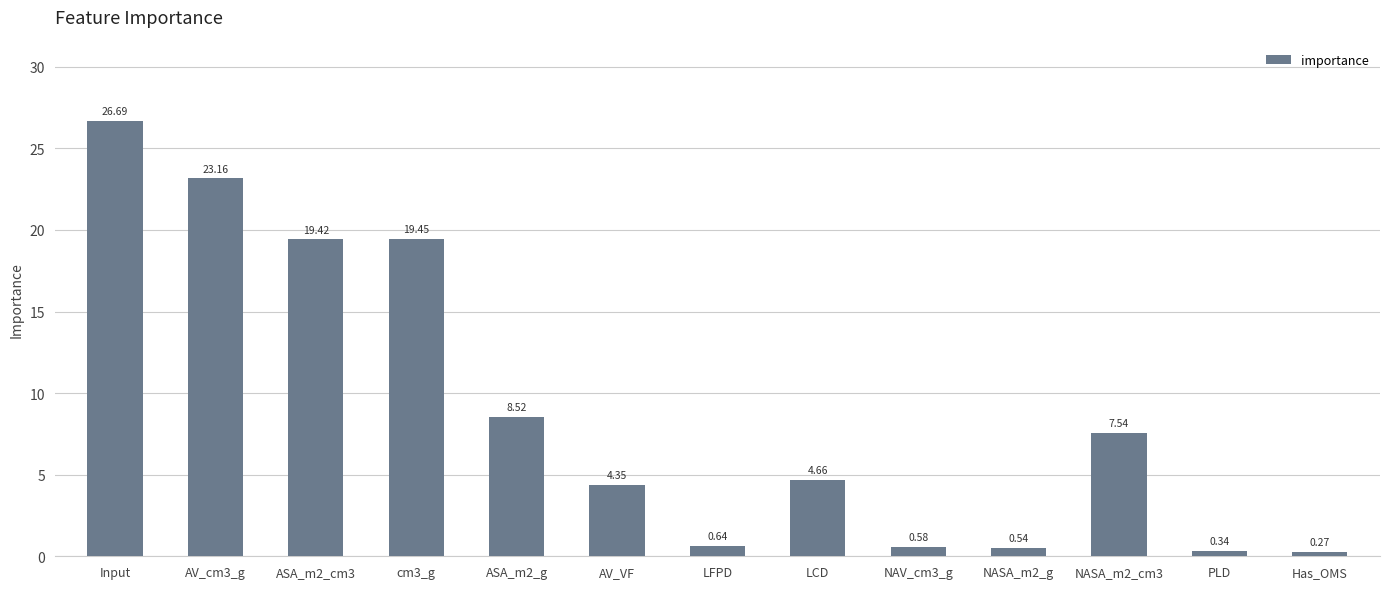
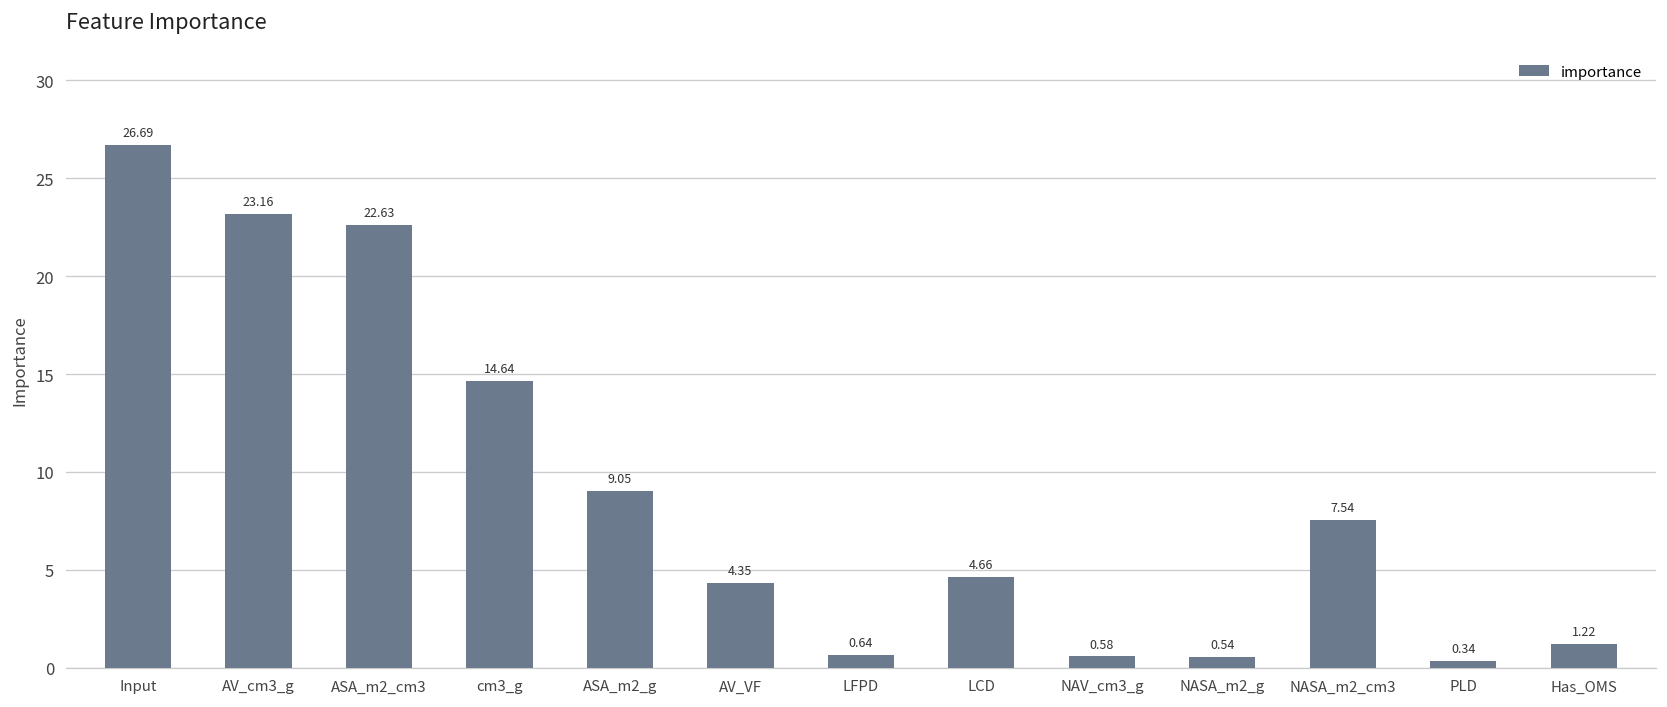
ASA_m2_cm3: 19.42 -> 22.63
cm3_g: 19.45 -> 14.64
ASA_m2_g: 8.52 -> 9.05
Has_OMS: 0.27 -> 1.22
